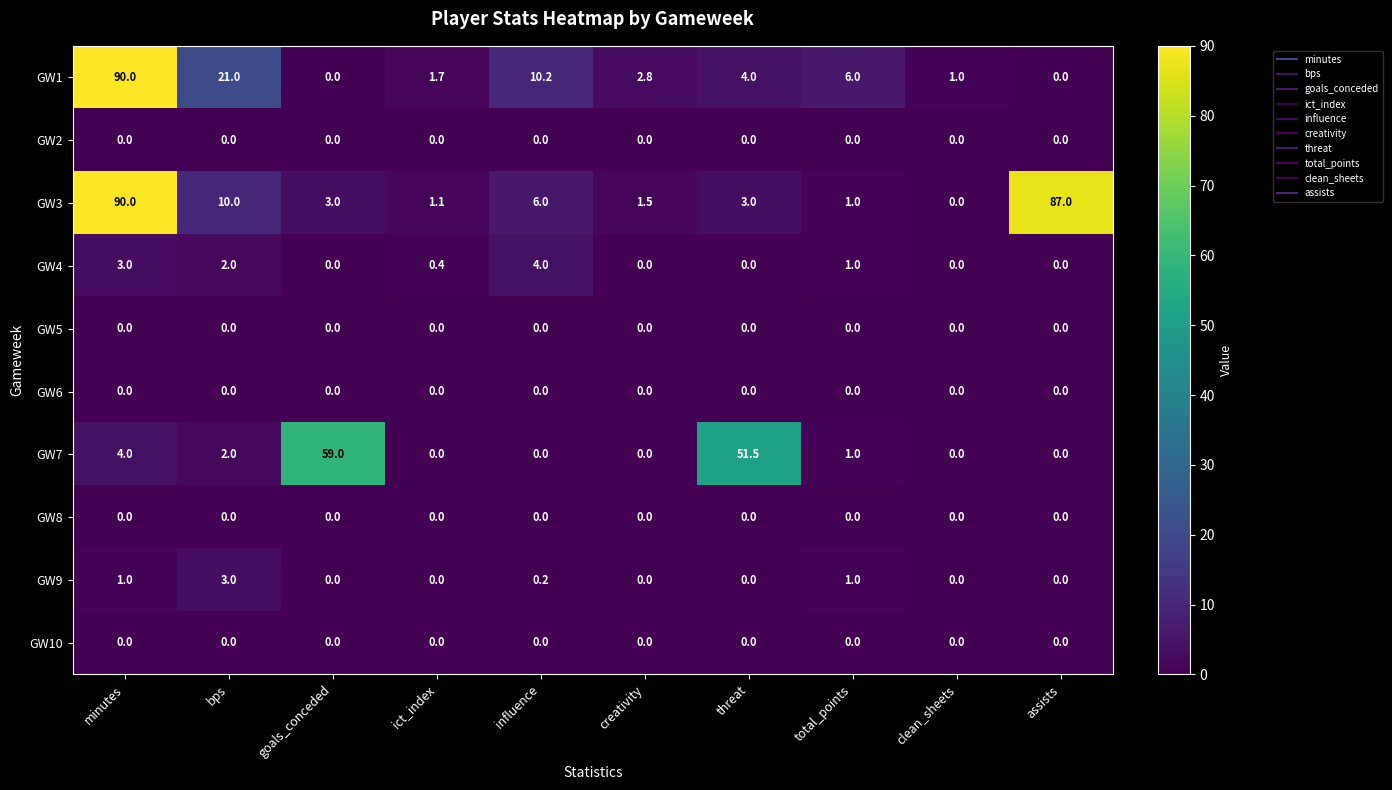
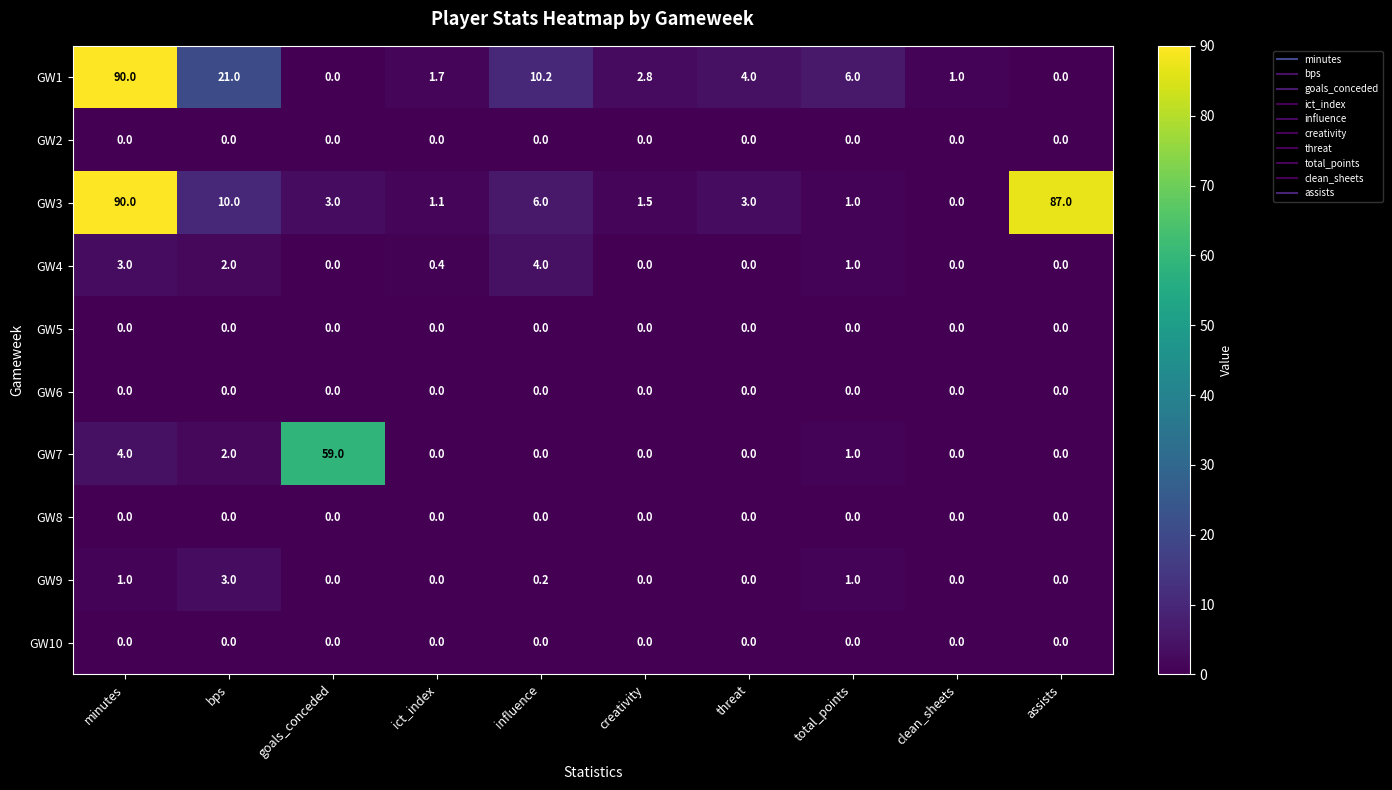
GW7, threat: 51.5 -> 0.0
